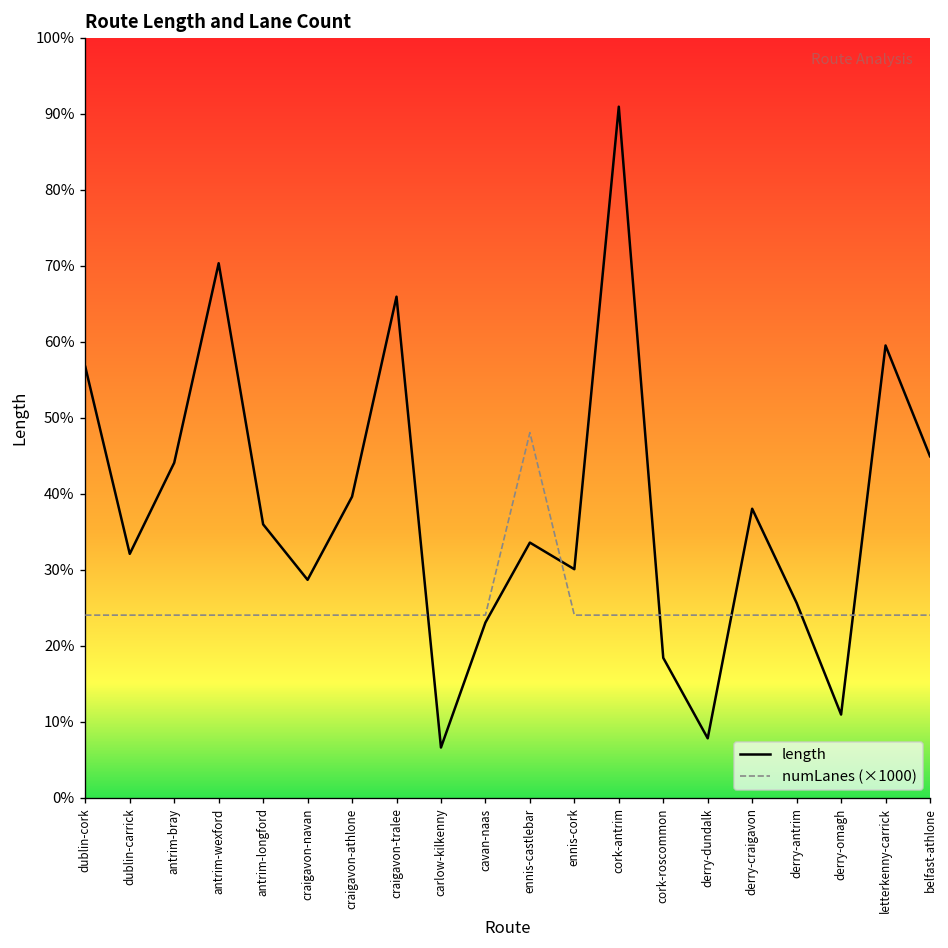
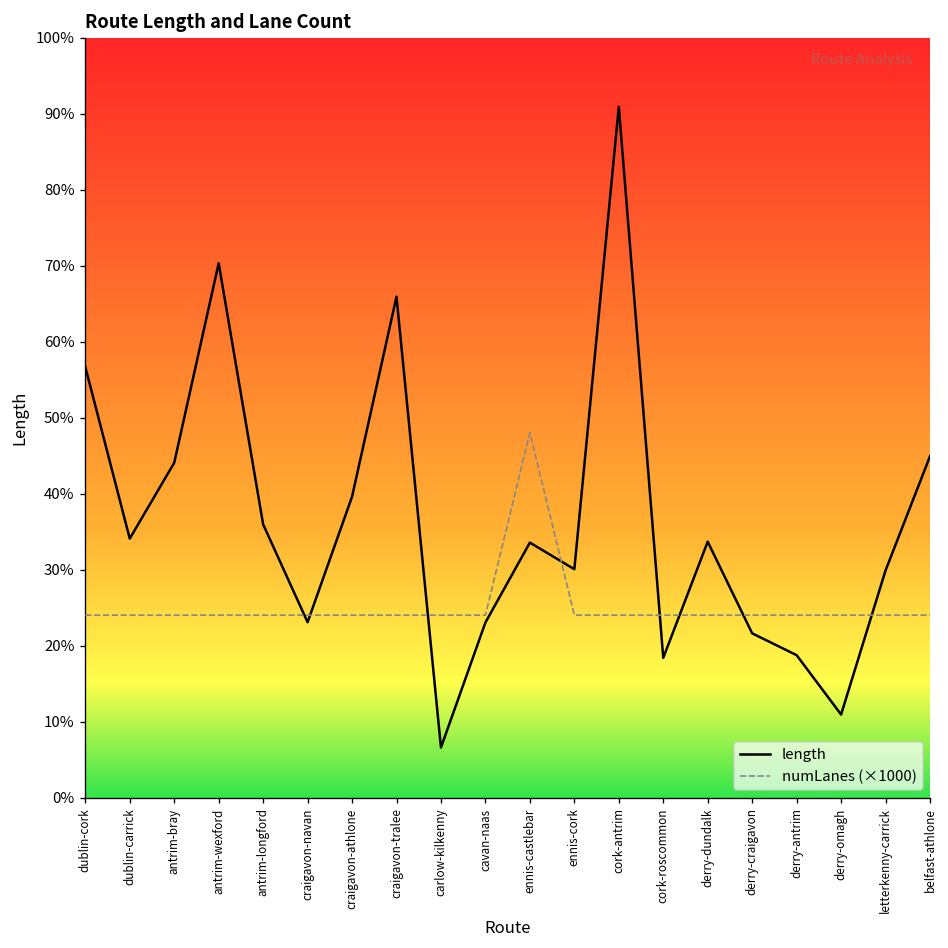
length, dublin-carrick: 32% -> 34%
length, craigavon-navan: 29% -> 23%
length, derry-dundalk: 8% -> 34%
length, derry-craigavon: 38% -> 22%
length, derry-antrim: 26% -> 19%
length, letterkenny-carrick: 59% -> 30%
